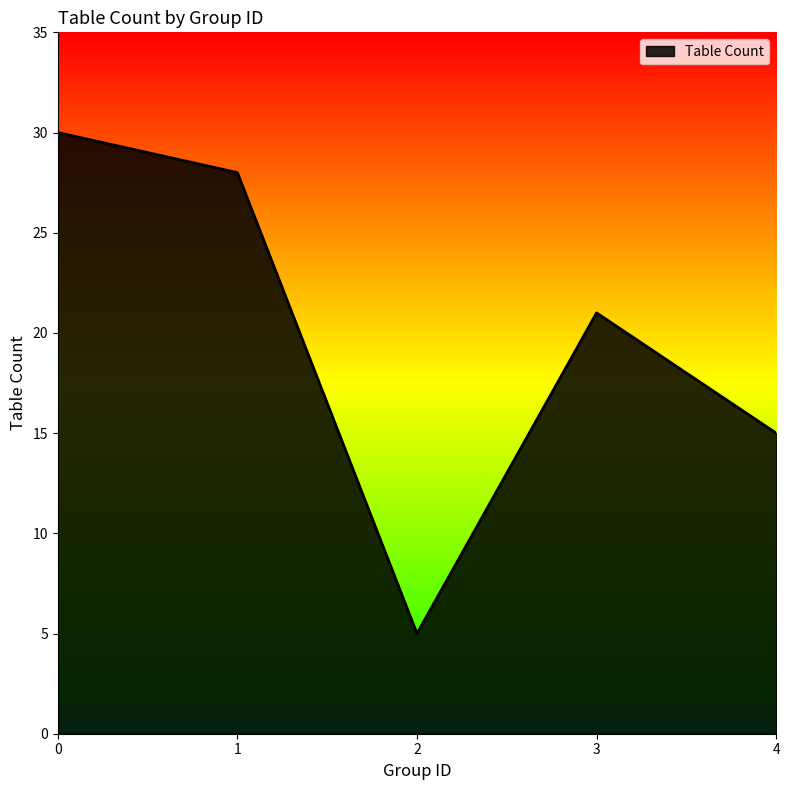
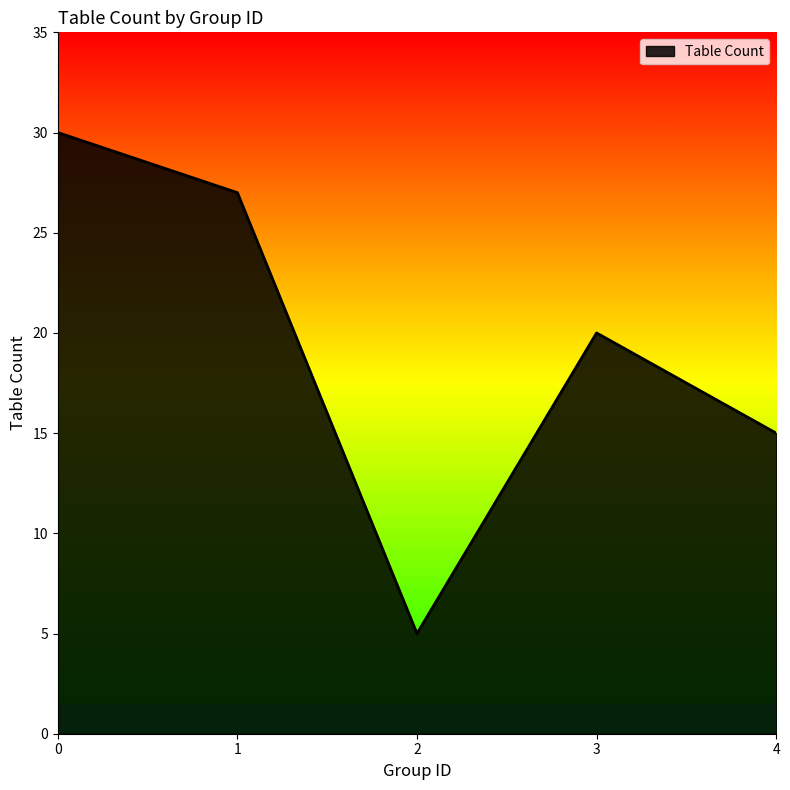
1: 28 -> 27
3: 21 -> 20
